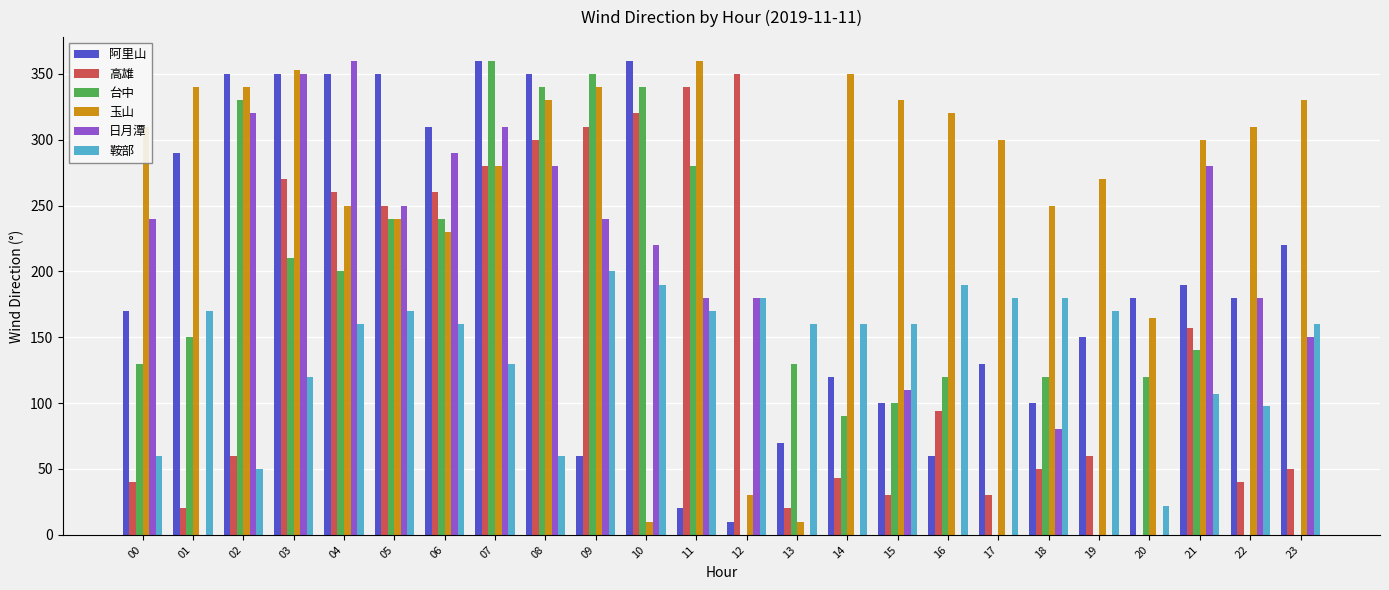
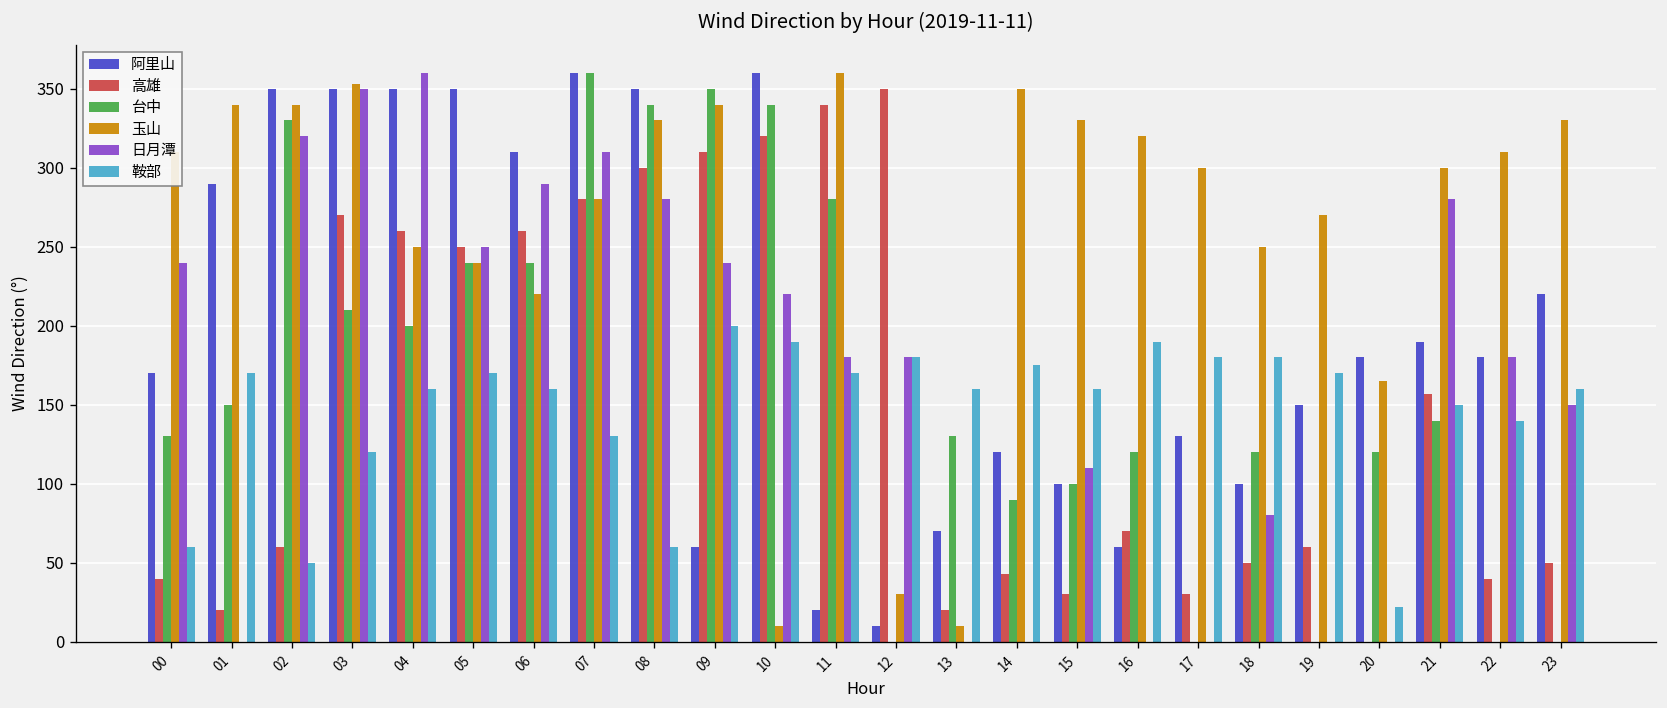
玉山, 06: 230 -> 220
鞍部, 14: 160 -> 175
高雄, 16: 94 -> 70
鞍部, 21: 107 -> 150
鞍部, 22: 98 -> 140
